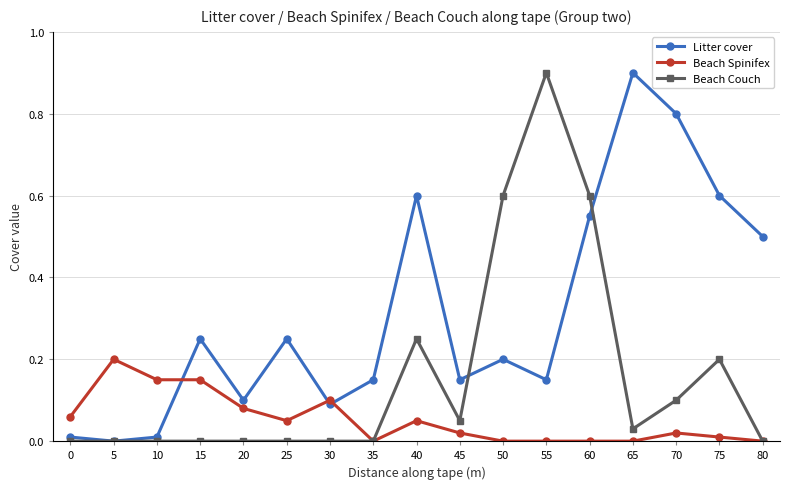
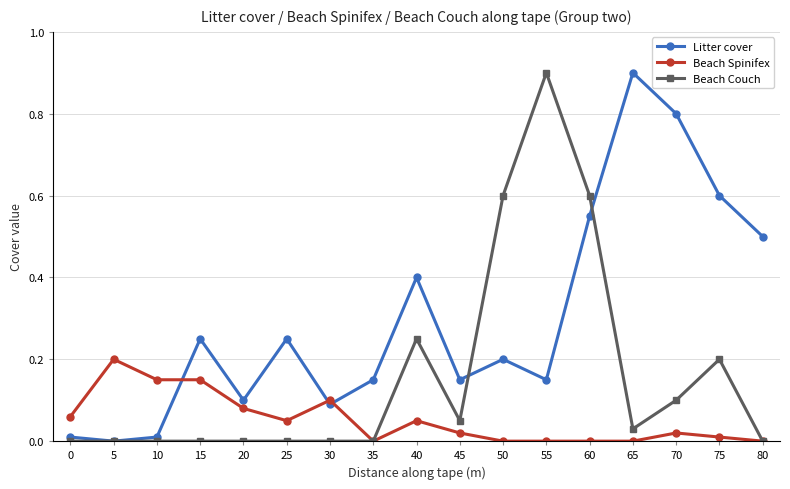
Litter cover, 40: 0.6 -> 0.4
